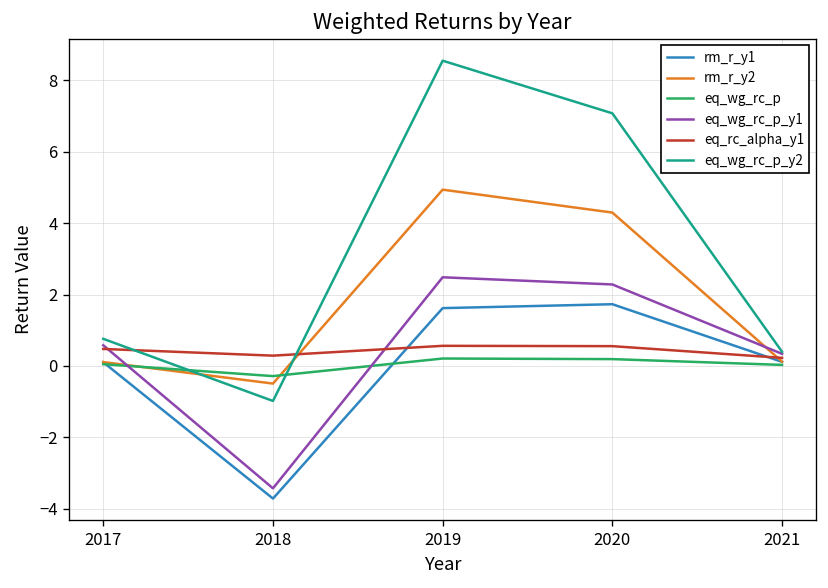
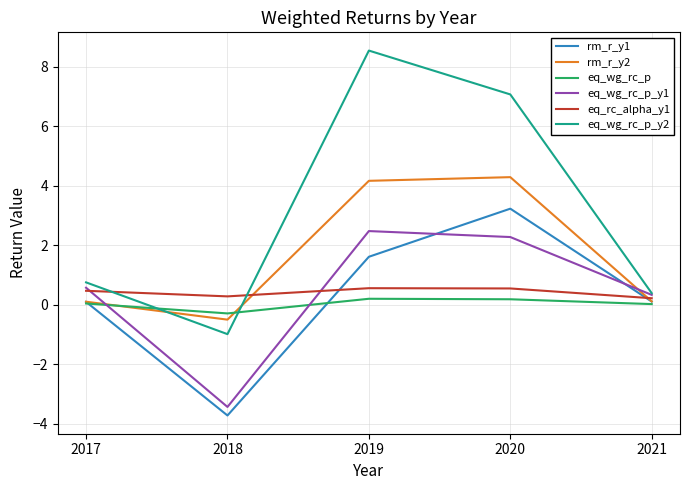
rm_r_y2, 2019: 4.9 -> 4.2
rm_r_y1, 2020: 1.7 -> 3.2
